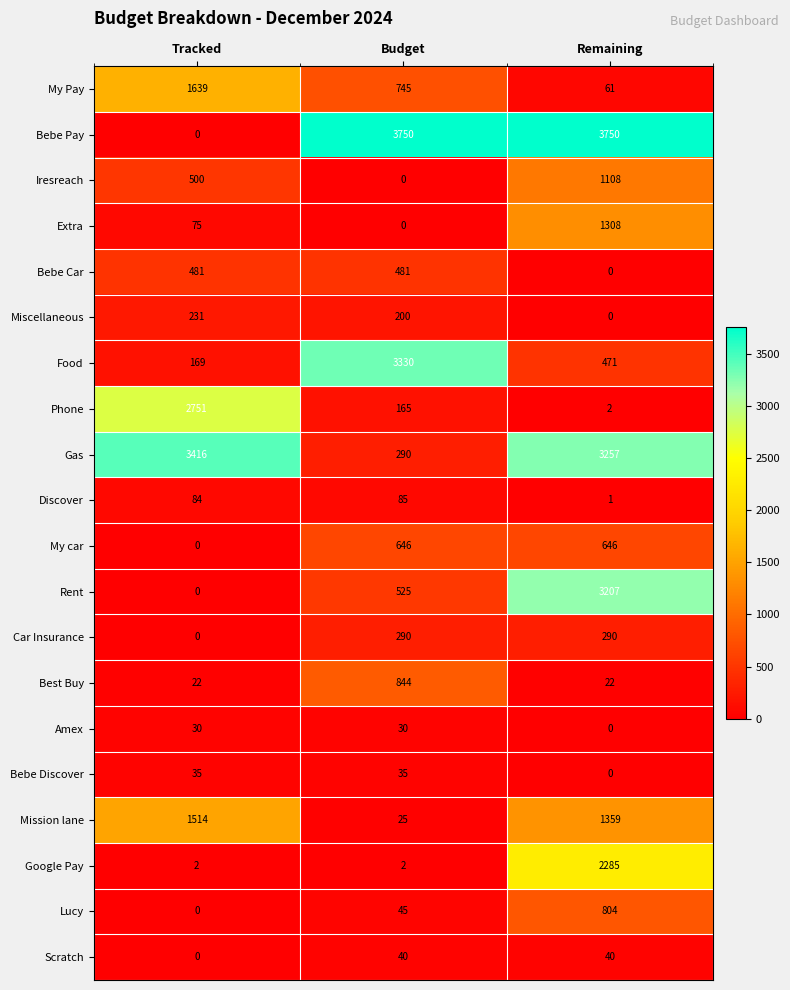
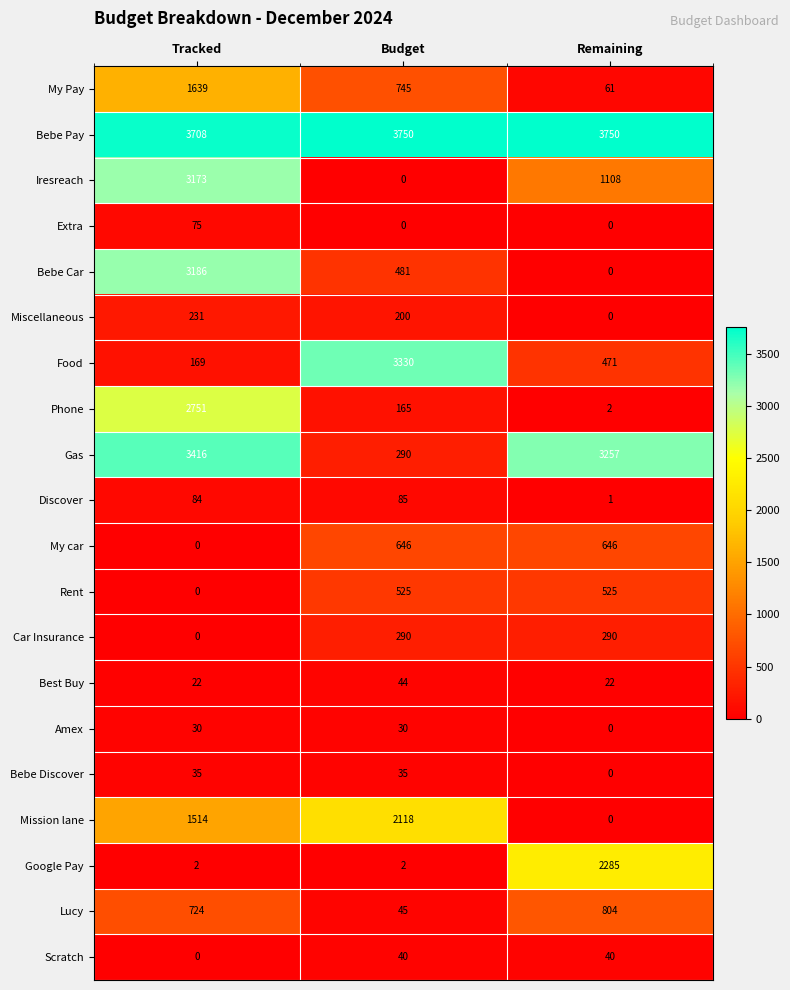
Bebe Pay, Tracked: 0 -> 3708
Iresreach, Tracked: 500 -> 3173
Extra, Remaining: 1308 -> 0
Bebe Car, Tracked: 481 -> 3186
Rent, Remaining: 3207 -> 525
Best Buy, Budget: 844 -> 44
Mission lane, Budget: 25 -> 2118
Mission lane, Remaining: 1359 -> 0
Lucy, Tracked: 0 -> 724
